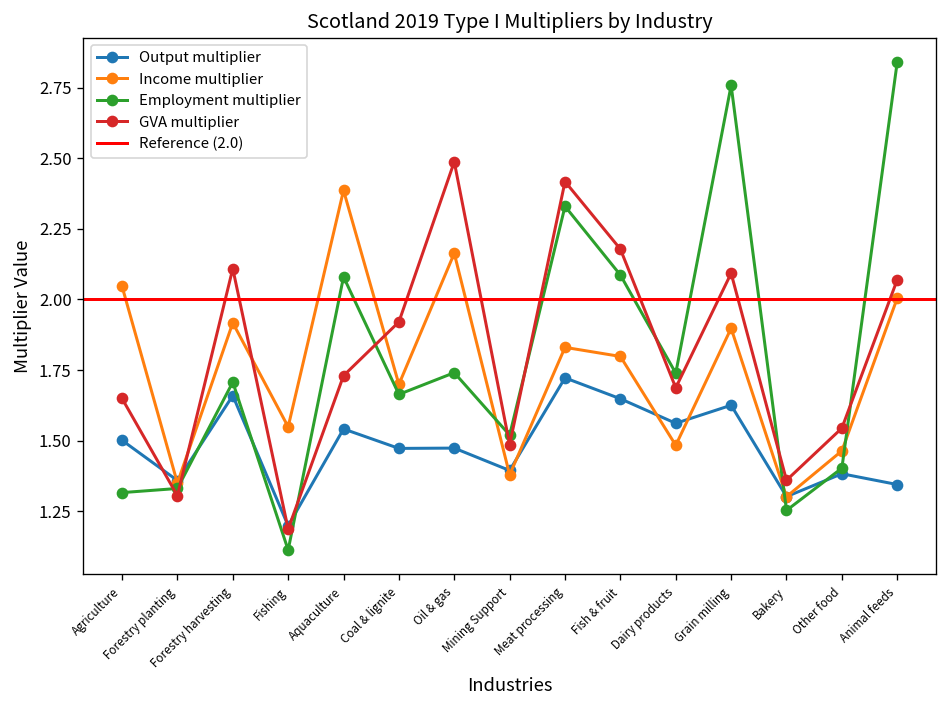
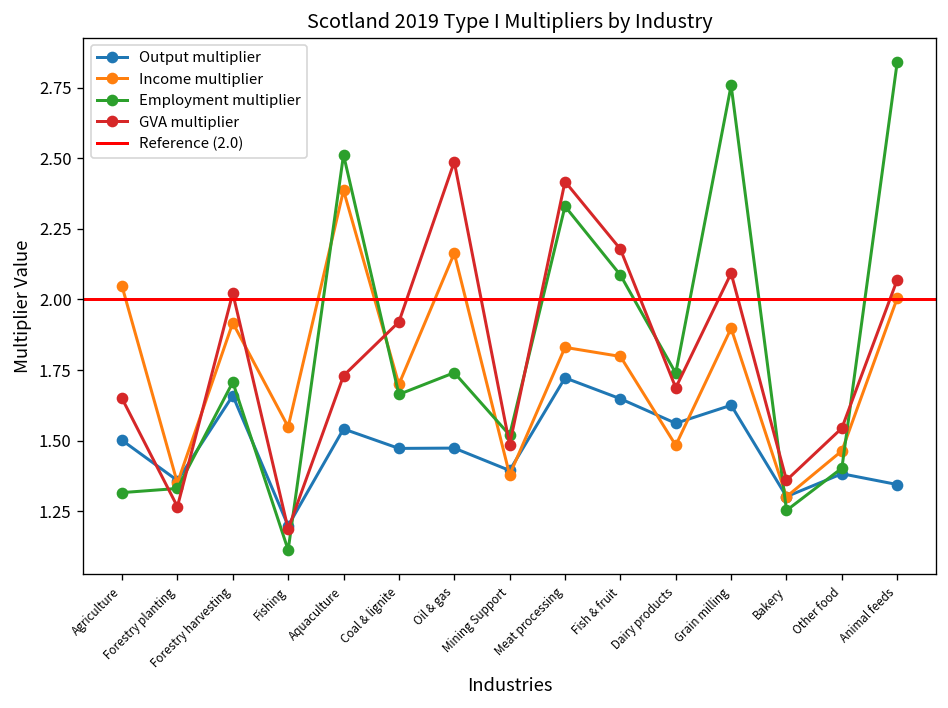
GVA multiplier, Forestry planting: 1.30 -> 1.27
GVA multiplier, Forestry harvesting: 2.11 -> 2.02
Employment multiplier, Aquaculture: 2.08 -> 2.51
